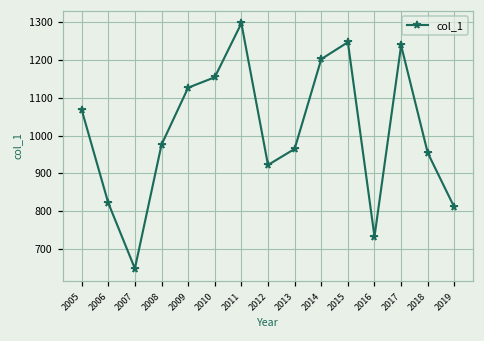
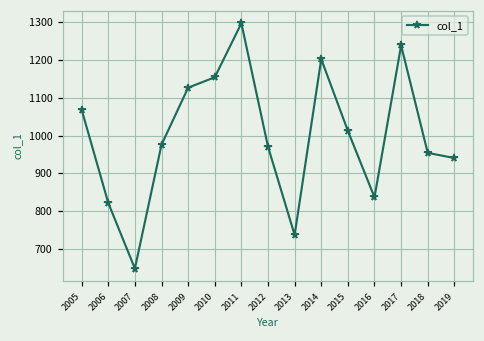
2012: 920 -> 970
2013: 960 -> 740
2015: 1250 -> 1010
2016: 730 -> 840
2019: 810 -> 940
